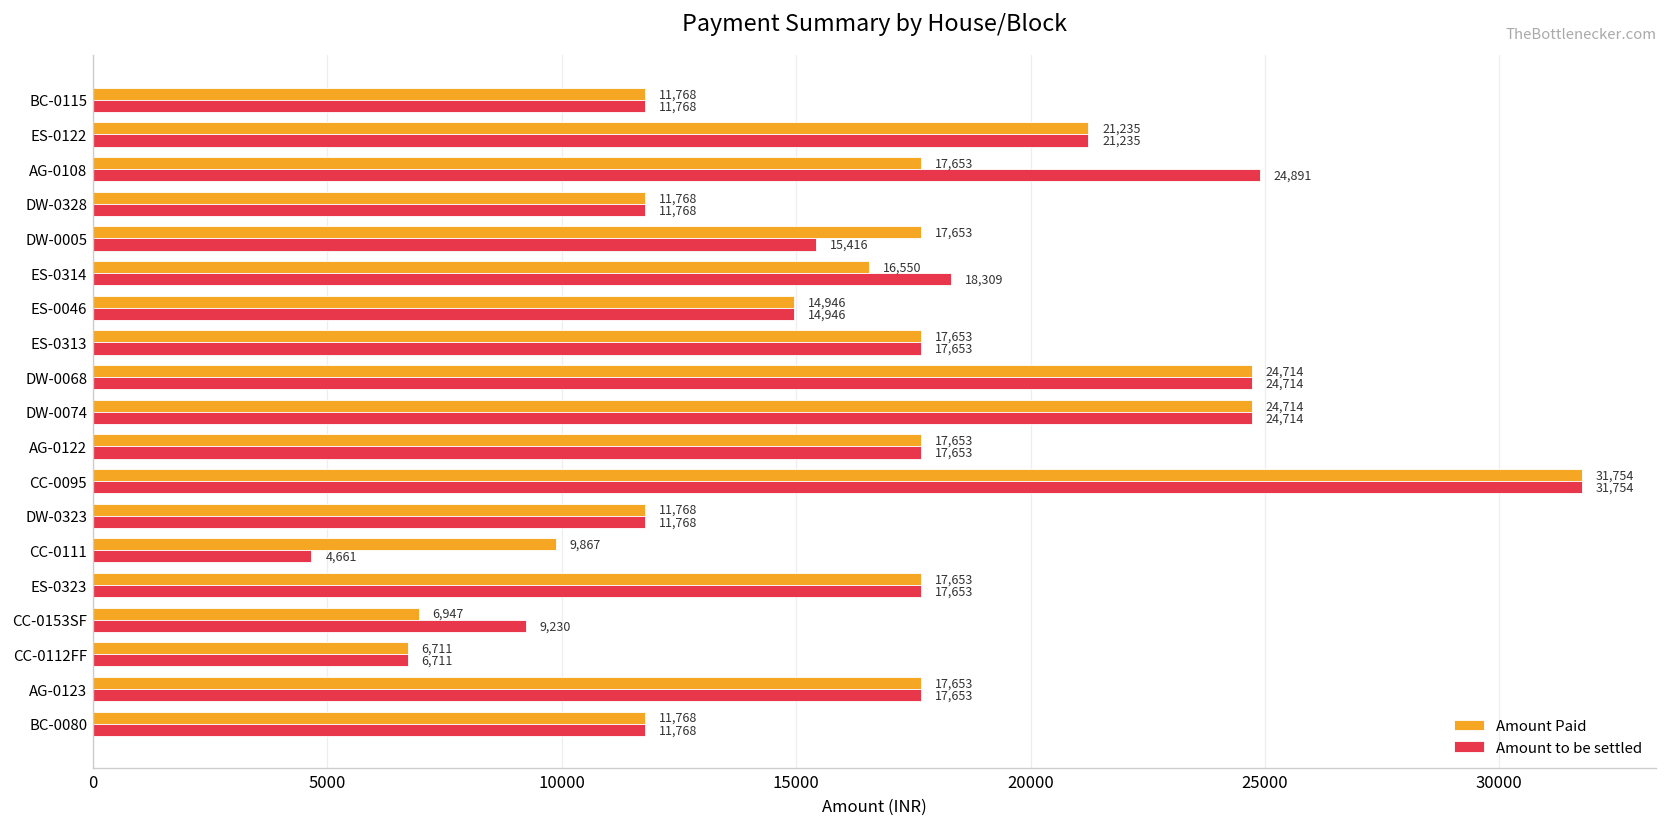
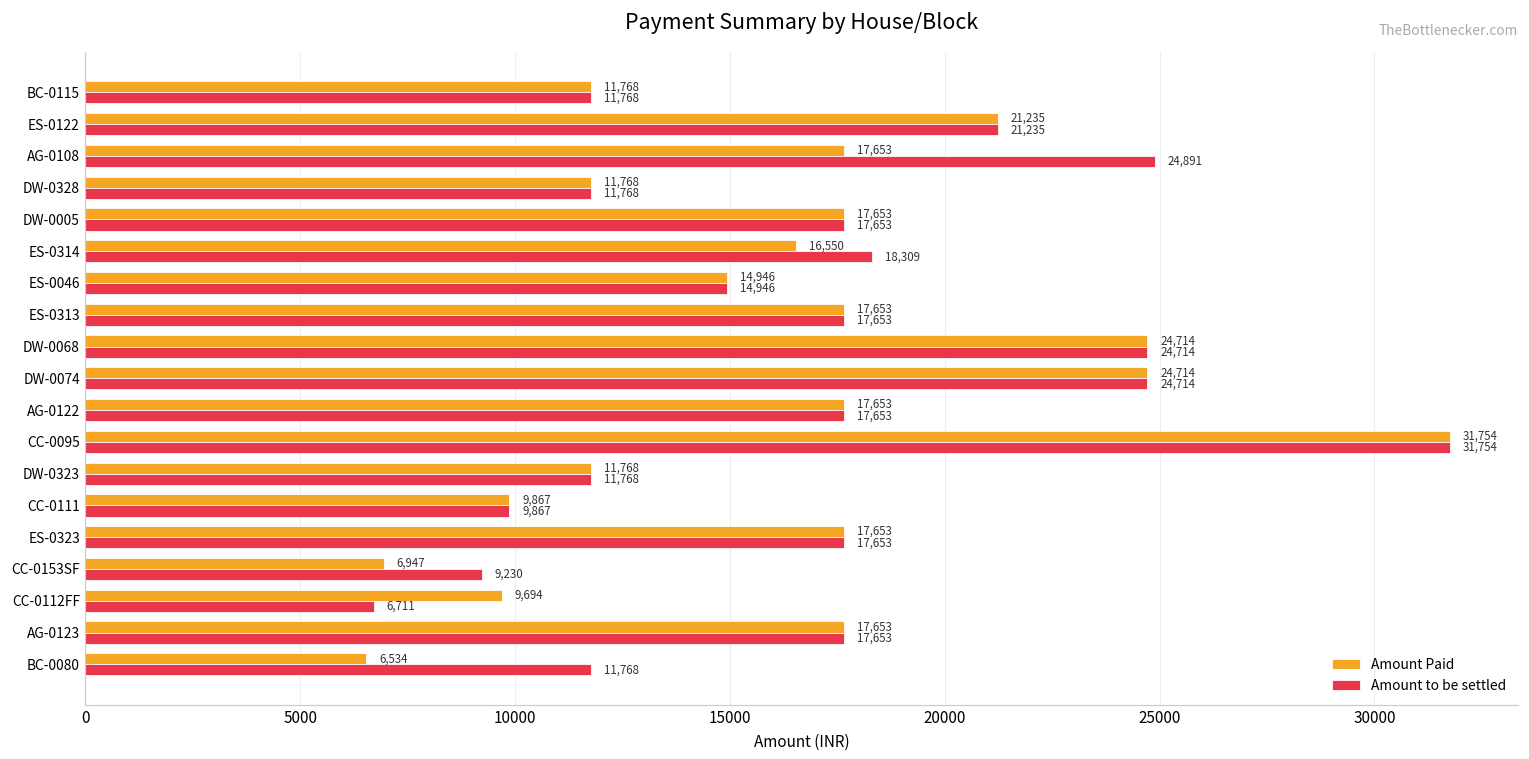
Amount to be settled, DW-0005: 15,416 -> 17,653
Amount to be settled, CC-0111: 4,661 -> 9,867
Amount Paid, CC-0112FF: 6,711 -> 9,694
Amount Paid, BC-0080: 11,768 -> 6,534
